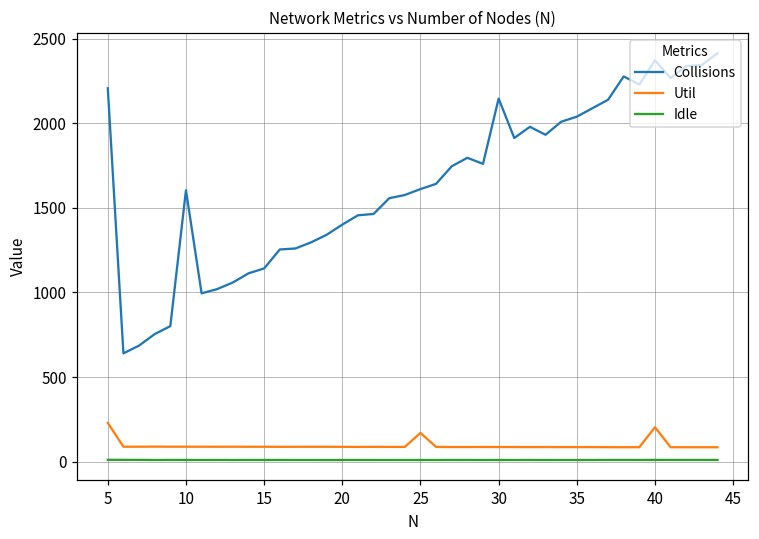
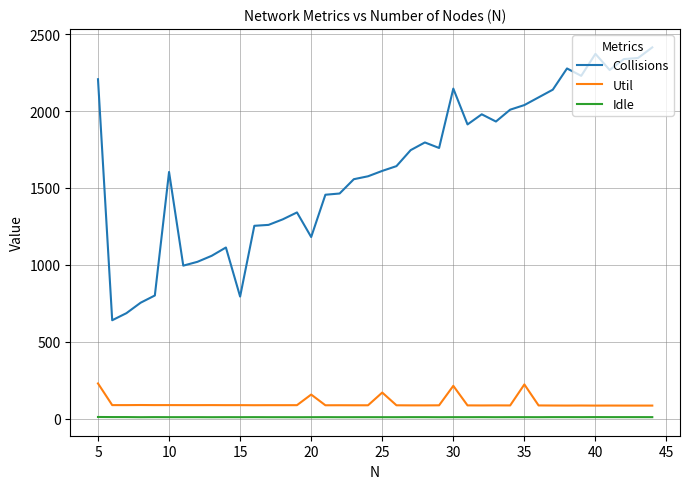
Collisions, 15: 1140 -> 790
Collisions, 20: 1400 -> 1180
Util, 20: 90 -> 160
Util, 30: 90 -> 210
Util, 35: 90 -> 220
Util, 40: 200 -> 90
